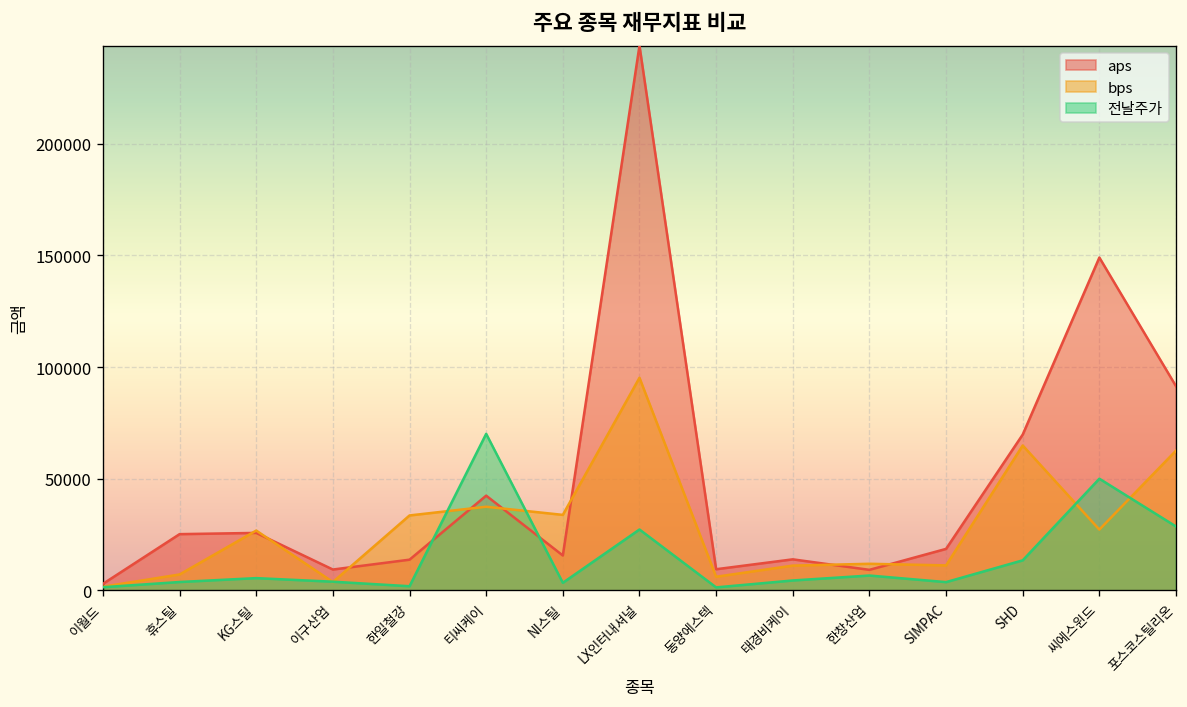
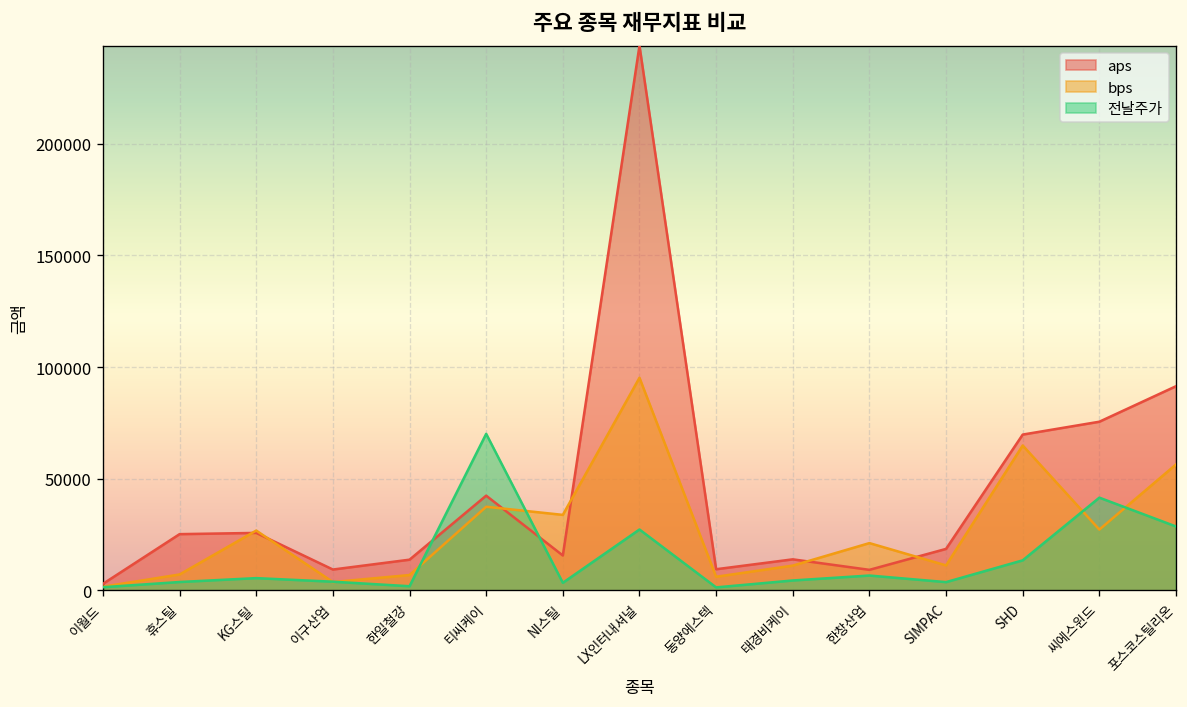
bps, 한일철강: 34000 -> 7000
bps, 한창산업: 12000 -> 21000
aps, 씨에스윈드: 149000 -> 76000
전날주가, 씨에스윈드: 50000 -> 42000
bps, 포스코스틸리온: 63000 -> 56000
